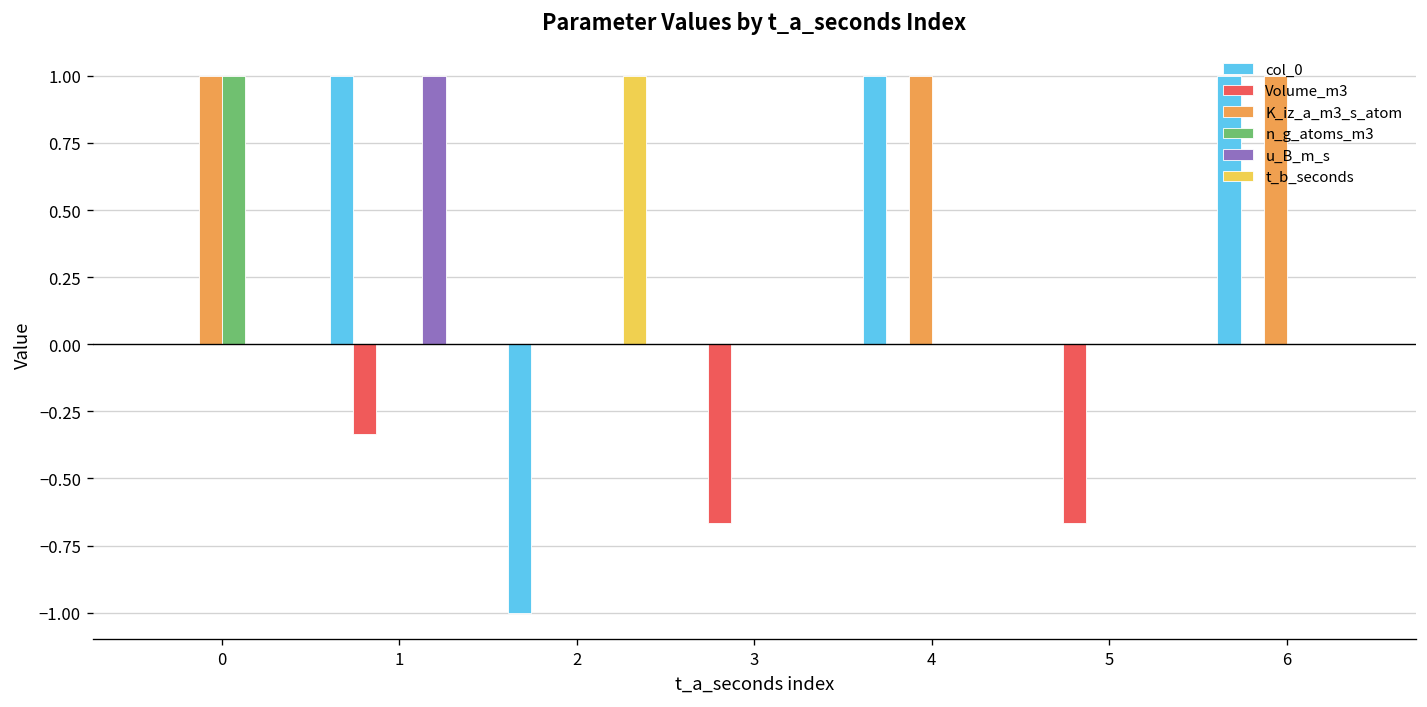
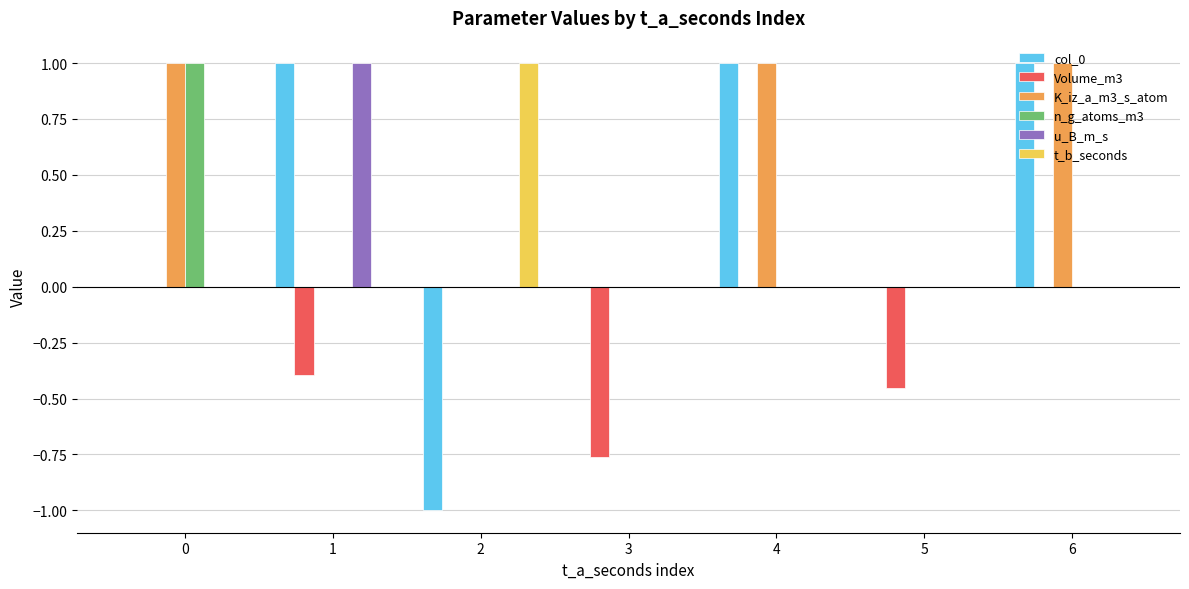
Volume_m3, 1: -0.33 -> -0.40
Volume_m3, 3: -0.67 -> -0.76
Volume_m3, 5: -0.67 -> -0.45
